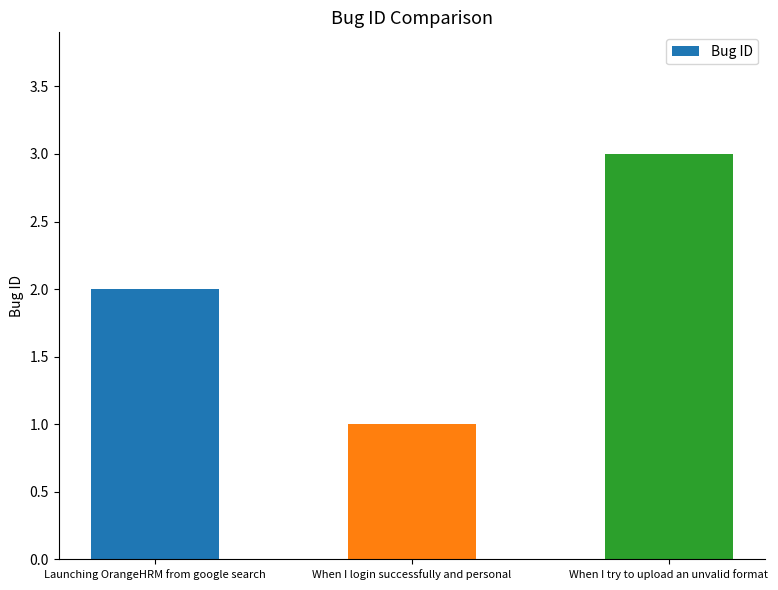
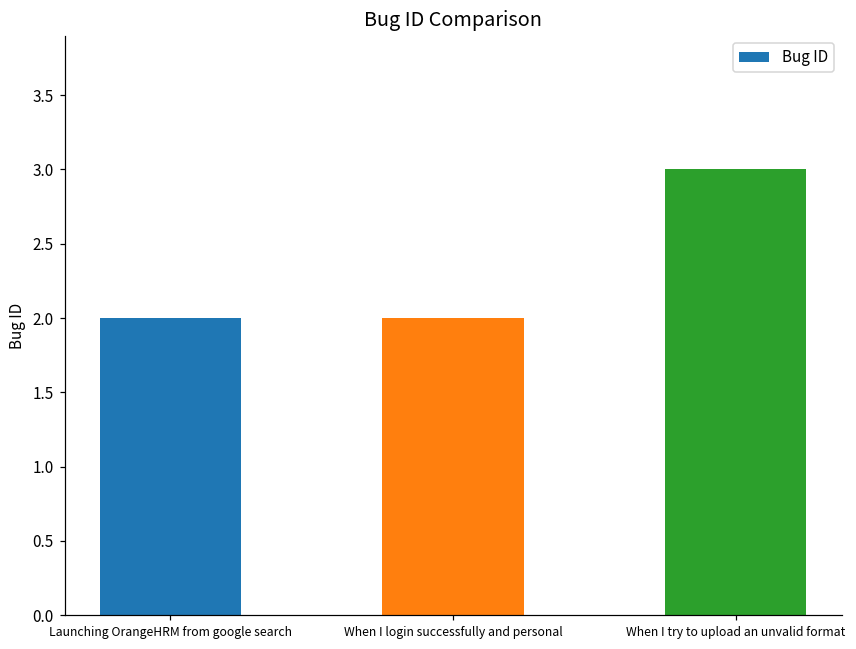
When I login successfully and personal: 1 -> 2
